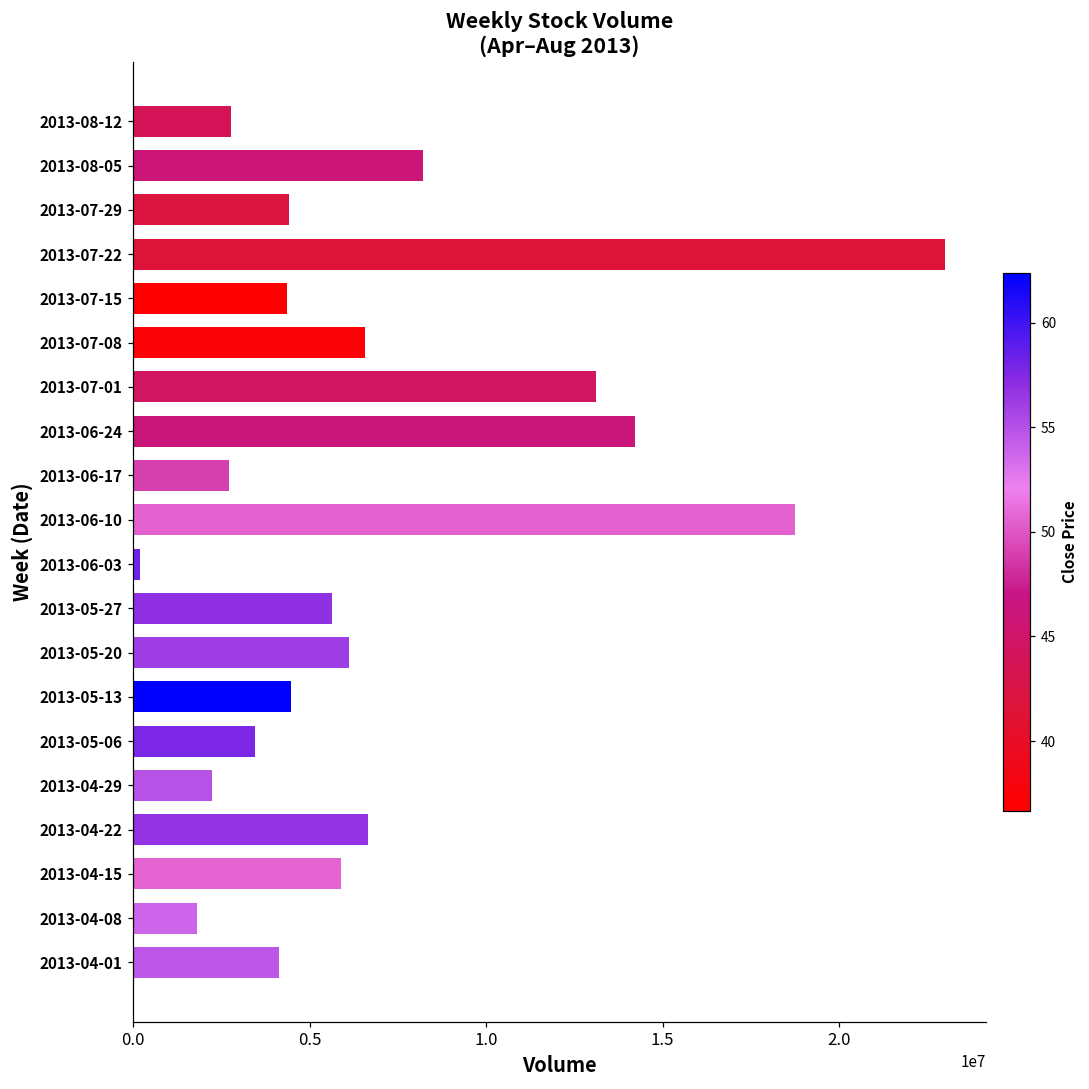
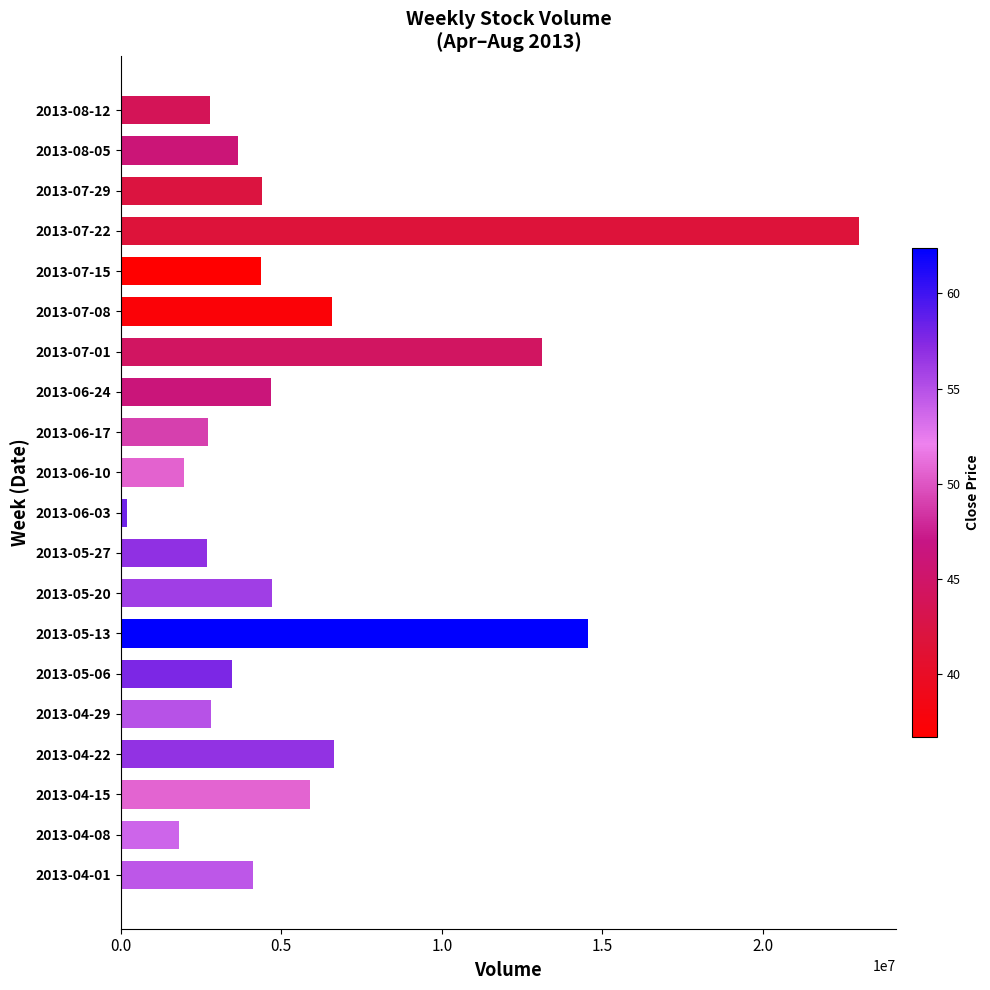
2013-08-05: 8200000 -> 3600000
2013-06-24: 14200000 -> 4700000
2013-06-10: 18700000 -> 2000000
2013-05-27: 5600000 -> 2700000
2013-05-20: 6100000 -> 4700000
2013-05-13: 4500000 -> 14500000
2013-04-29: 2200000 -> 2800000
